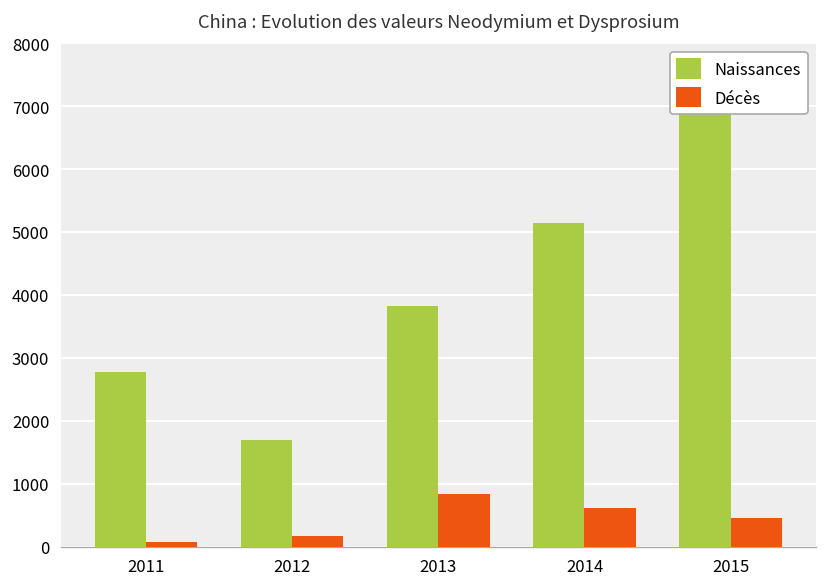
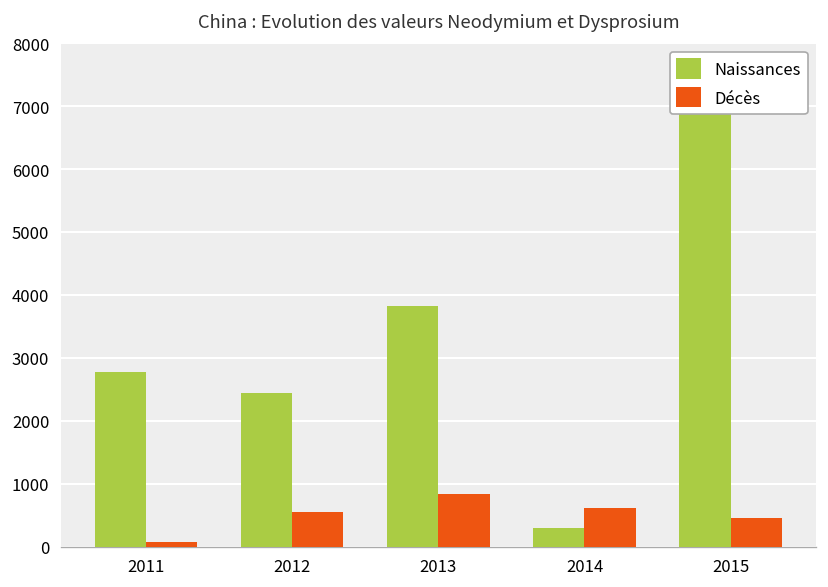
Naissances, 2012: 1700 -> 2400
Décès, 2012: 200 -> 500
Naissances, 2014: 5100 -> 300
